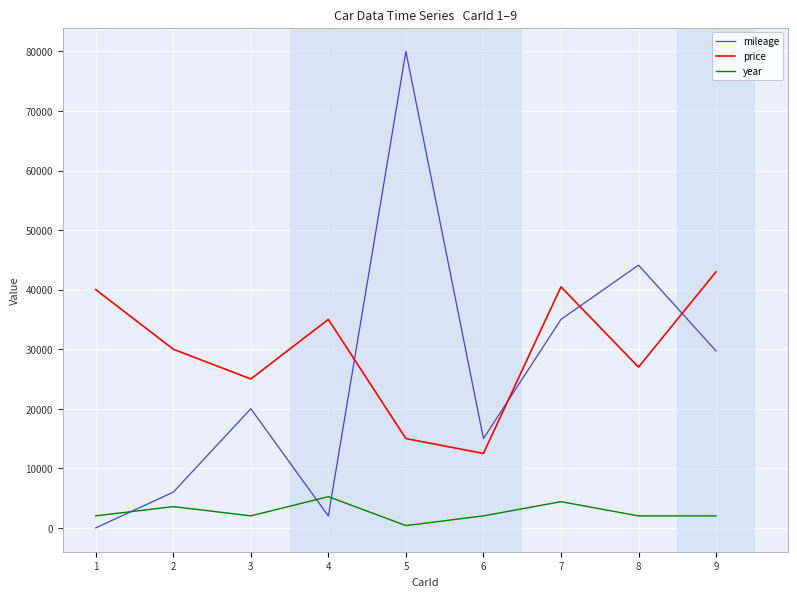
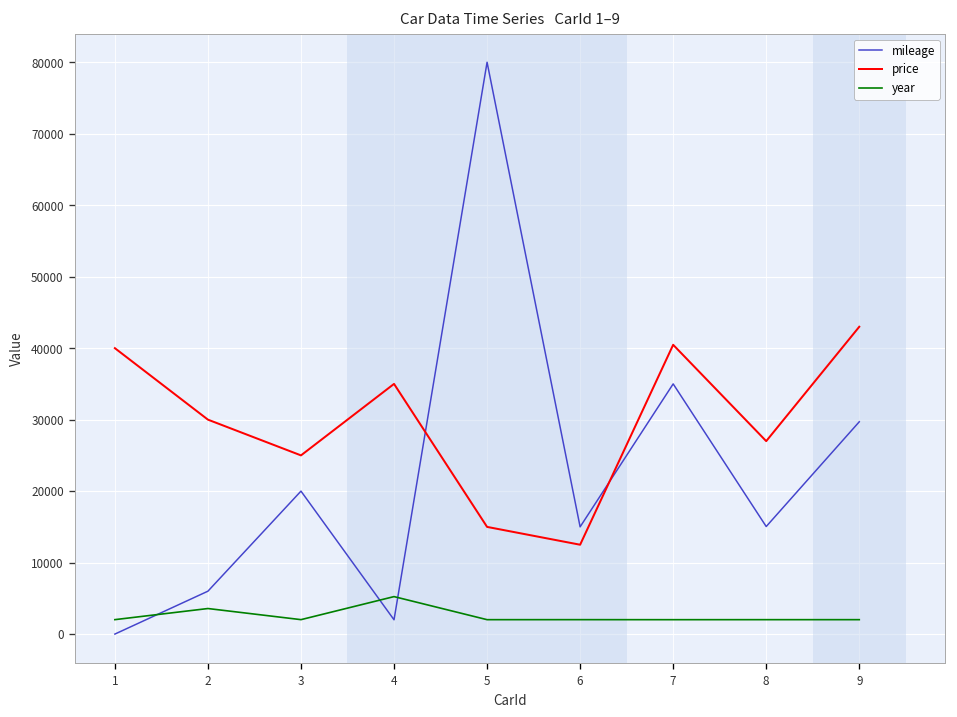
year, 5: 0 -> 2000
year, 7: 4000 -> 2000
mileage, 8: 44000 -> 15000
